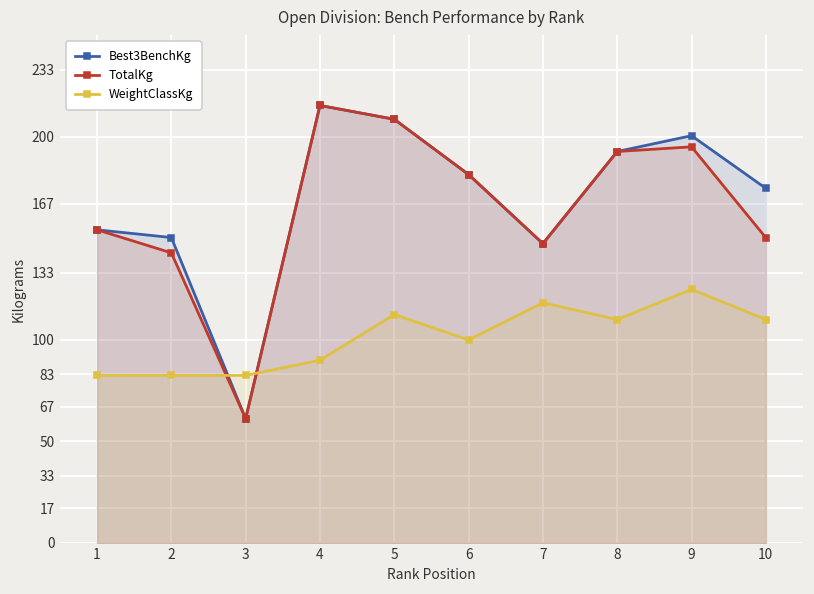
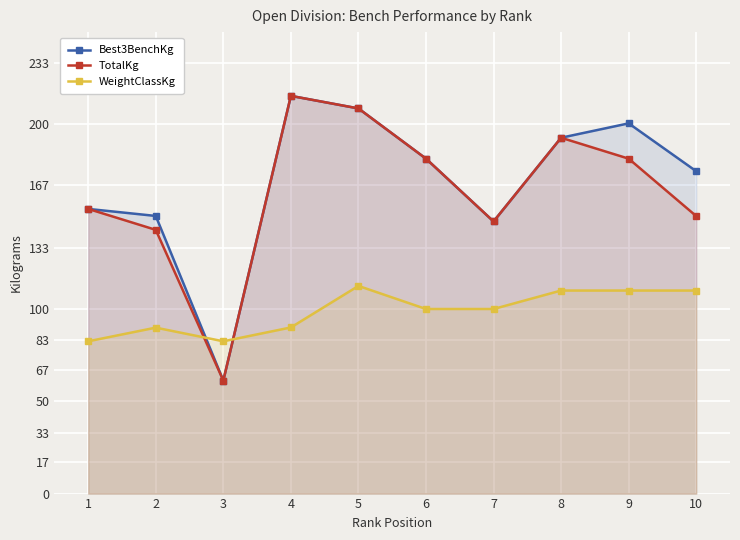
WeightClassKg, 2: 83 -> 90
WeightClassKg, 7: 118 -> 100
TotalKg, 9: 195 -> 181
WeightClassKg, 9: 125 -> 110
